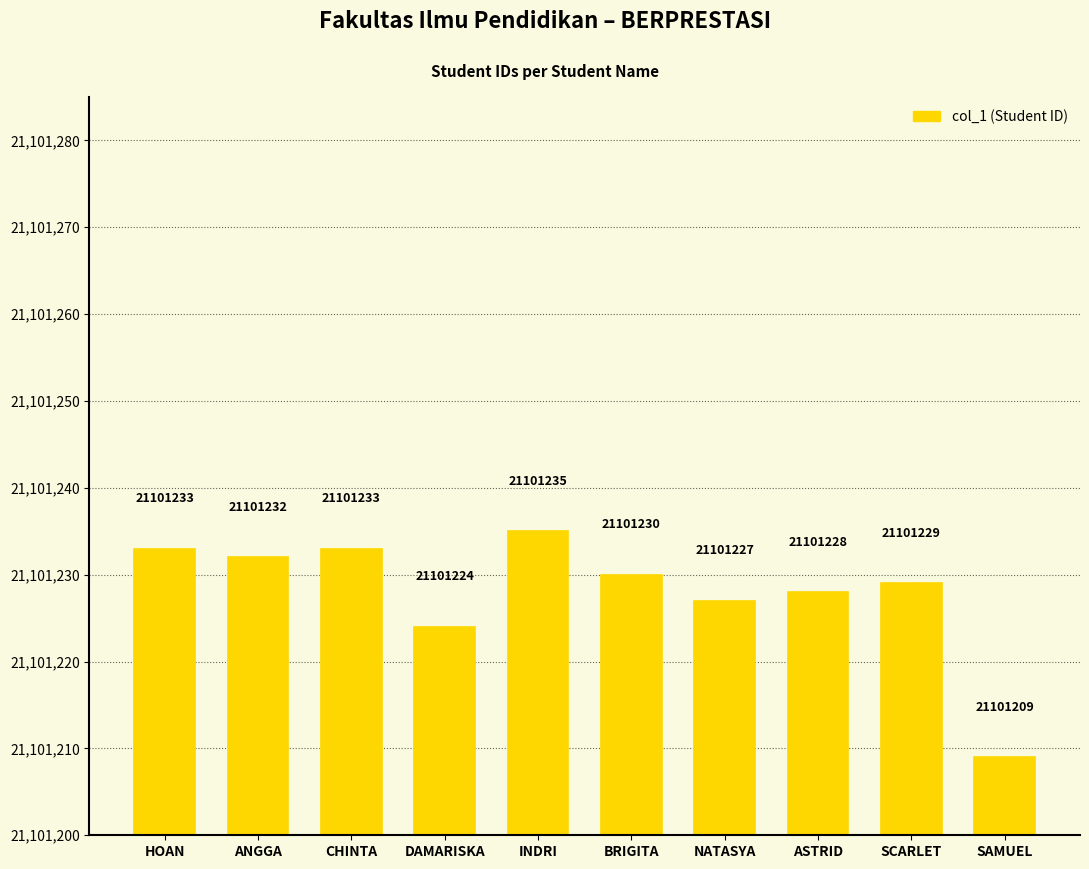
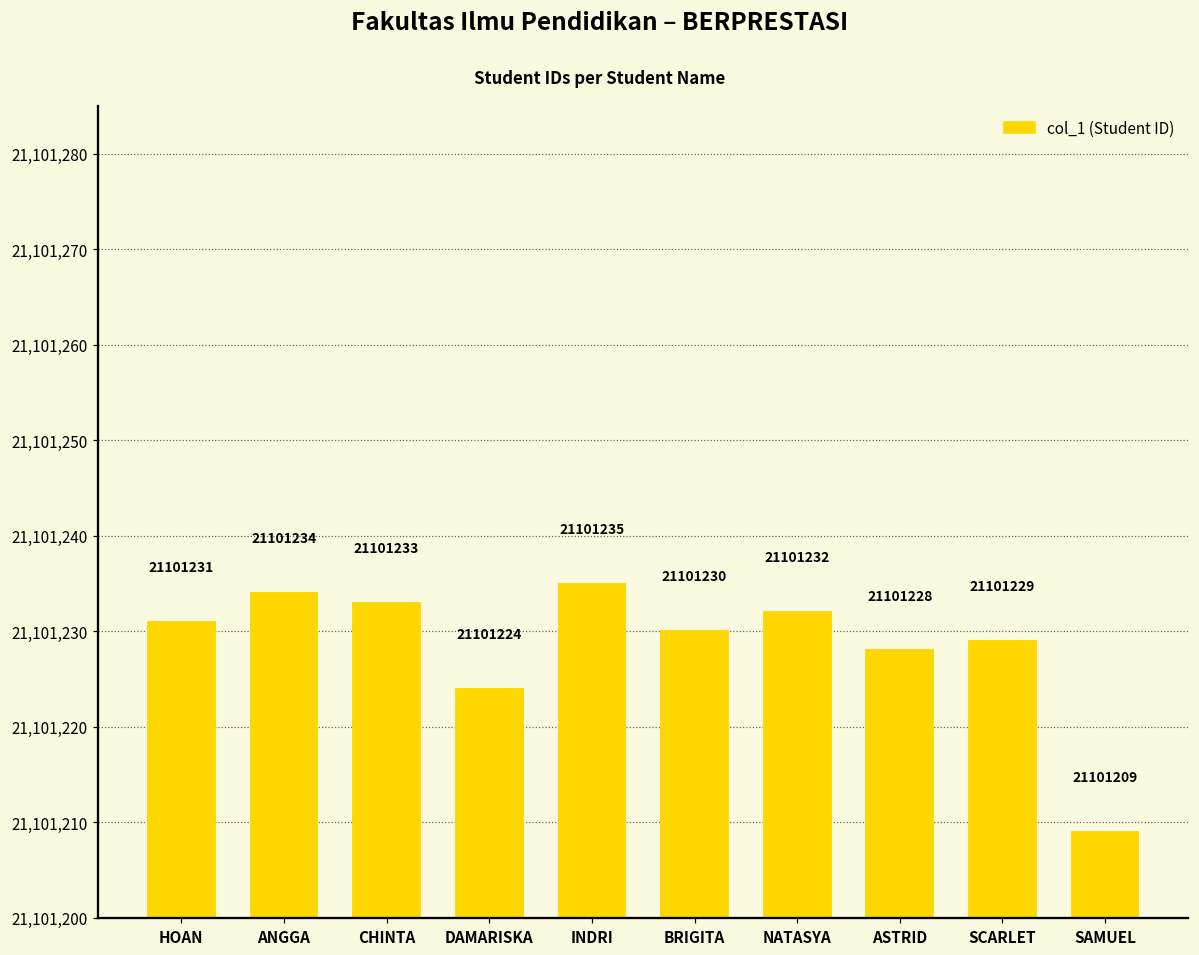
HOAN: 21101233 -> 21101231
ANGGA: 21101232 -> 21101234
NATASYA: 21101227 -> 21101232
